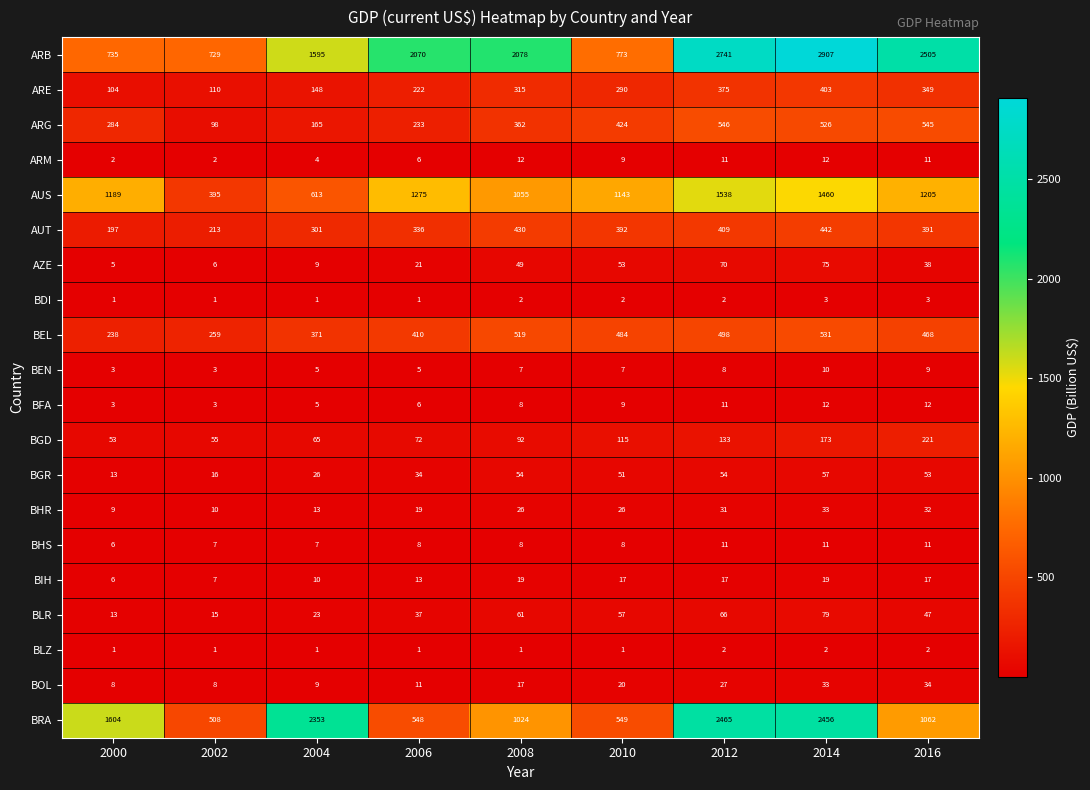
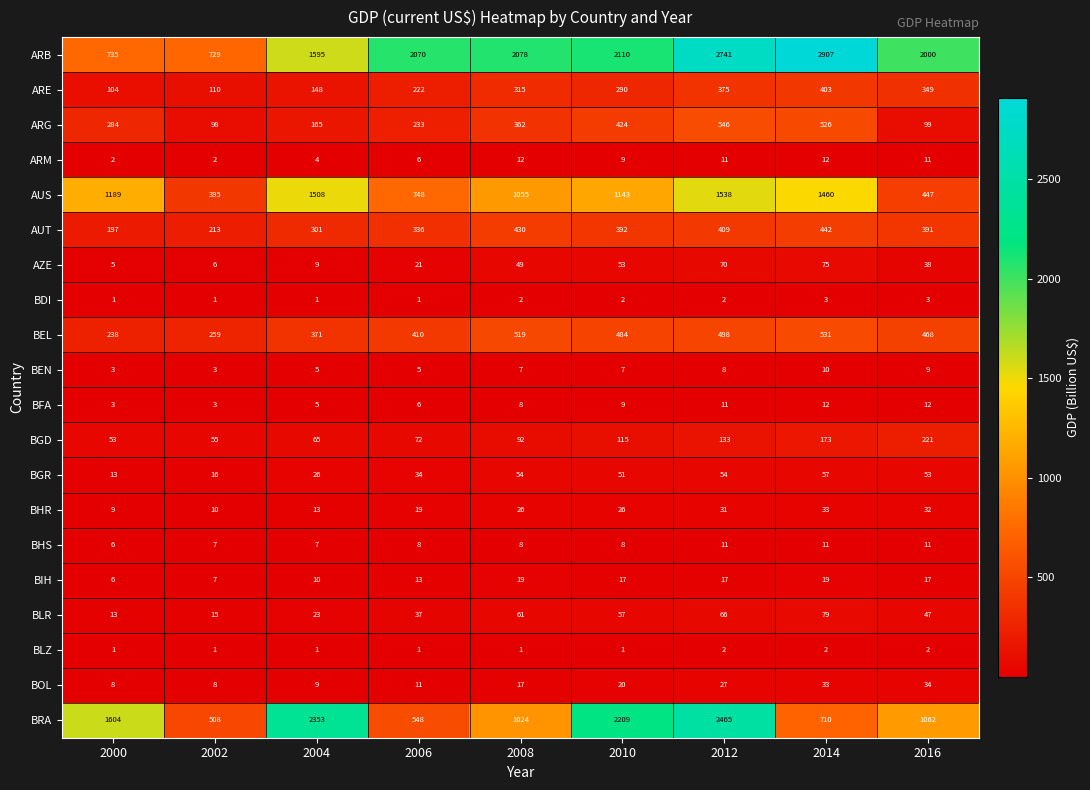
ARB, 2010: 773 -> 2110
ARB, 2016: 2505 -> 2000
ARG, 2016: 545 -> 99
AUS, 2004: 613 -> 1508
AUS, 2006: 1275 -> 748
AUS, 2016: 1205 -> 447
BRA, 2010: 549 -> 2209
BRA, 2014: 2456 -> 710
